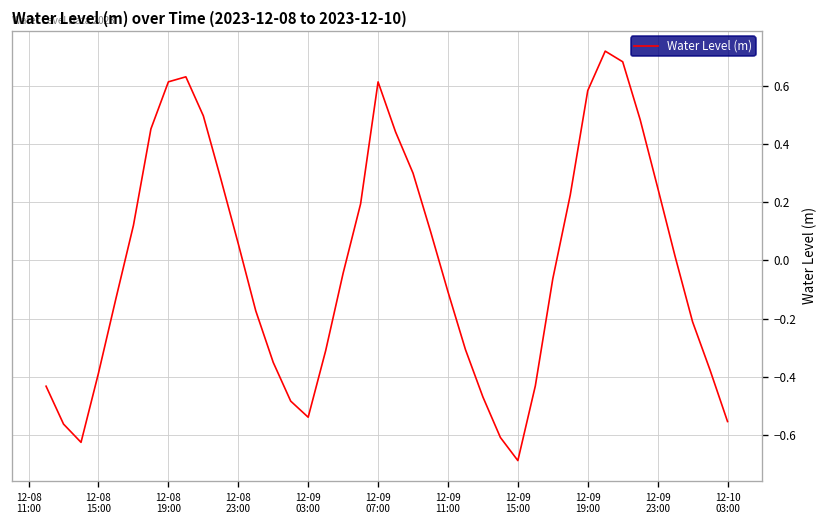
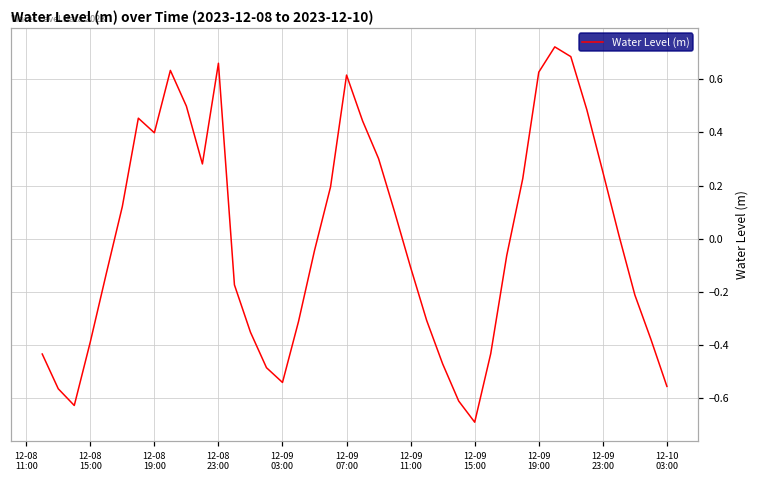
12-08 19:00: 0.62 -> 0.40
12-08 23:00: 0.06 -> 0.66
12-09 19:00: 0.59 -> 0.63
